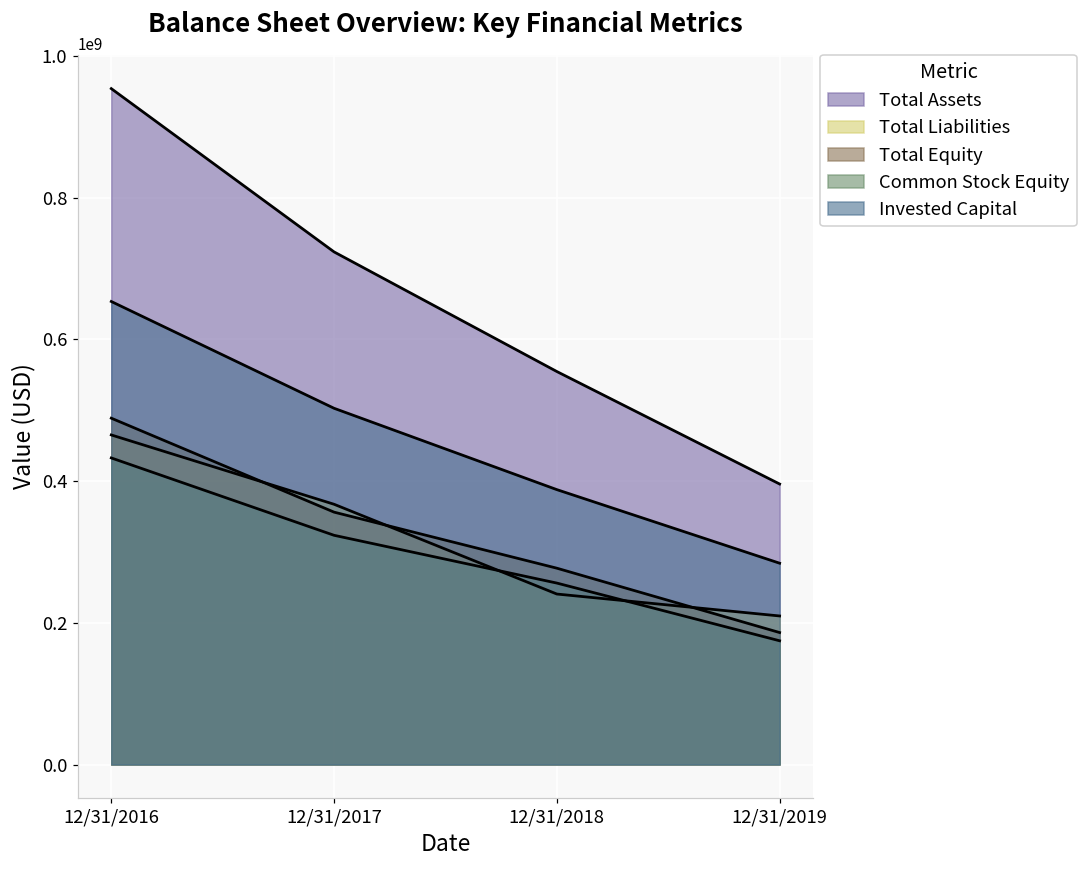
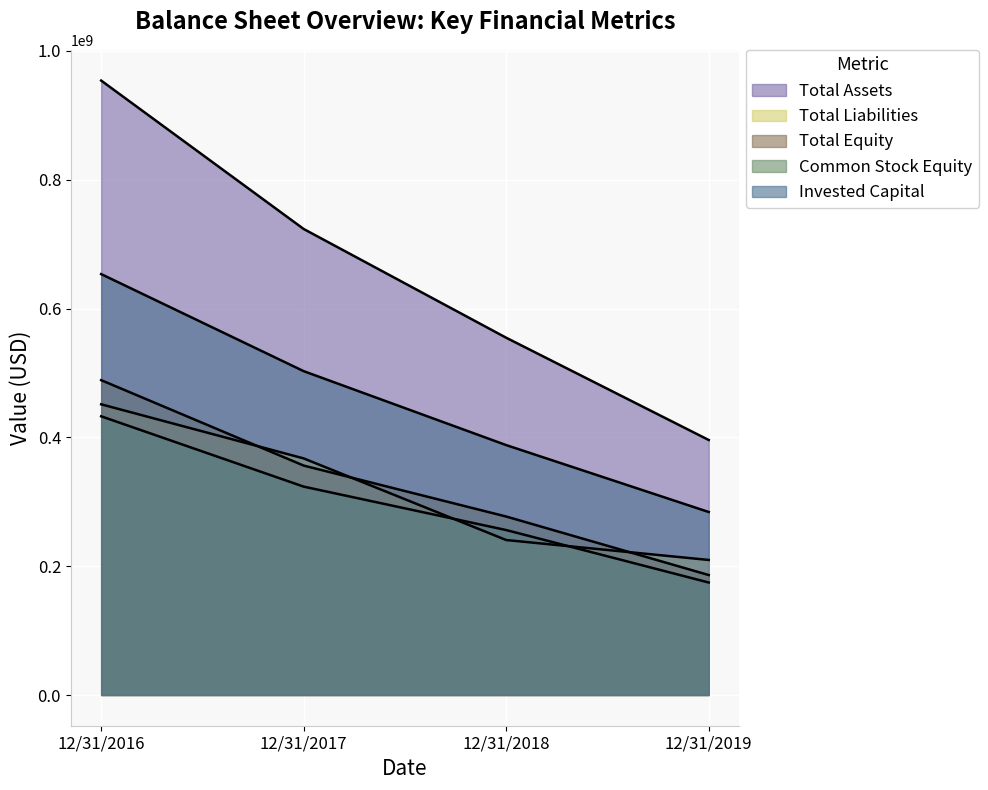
Total Liabilities, 12/31/2016: 470000000 -> 450000000
